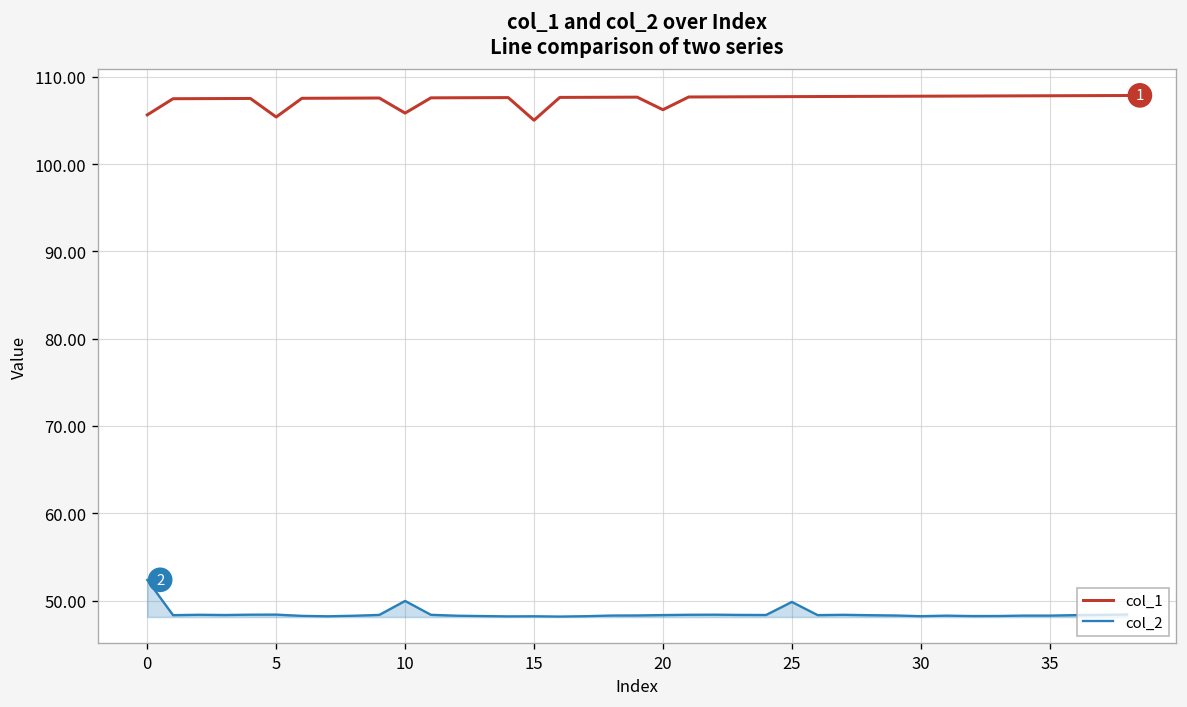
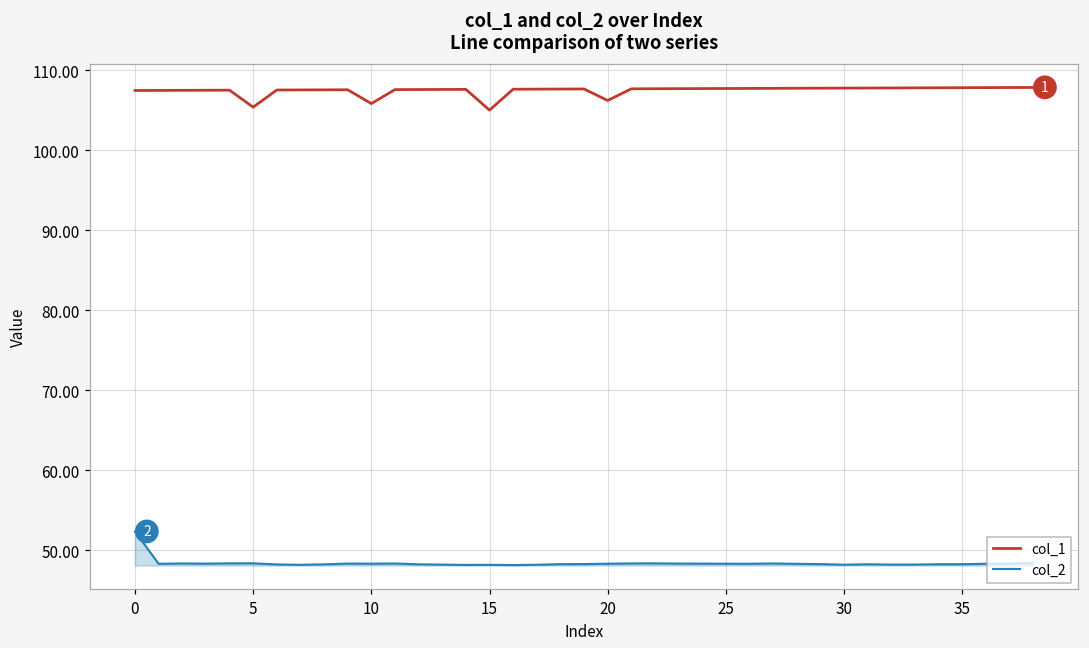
col_1, 0: 106 -> 107
col_2, 10: 50 -> 48
col_2, 25: 50 -> 48
